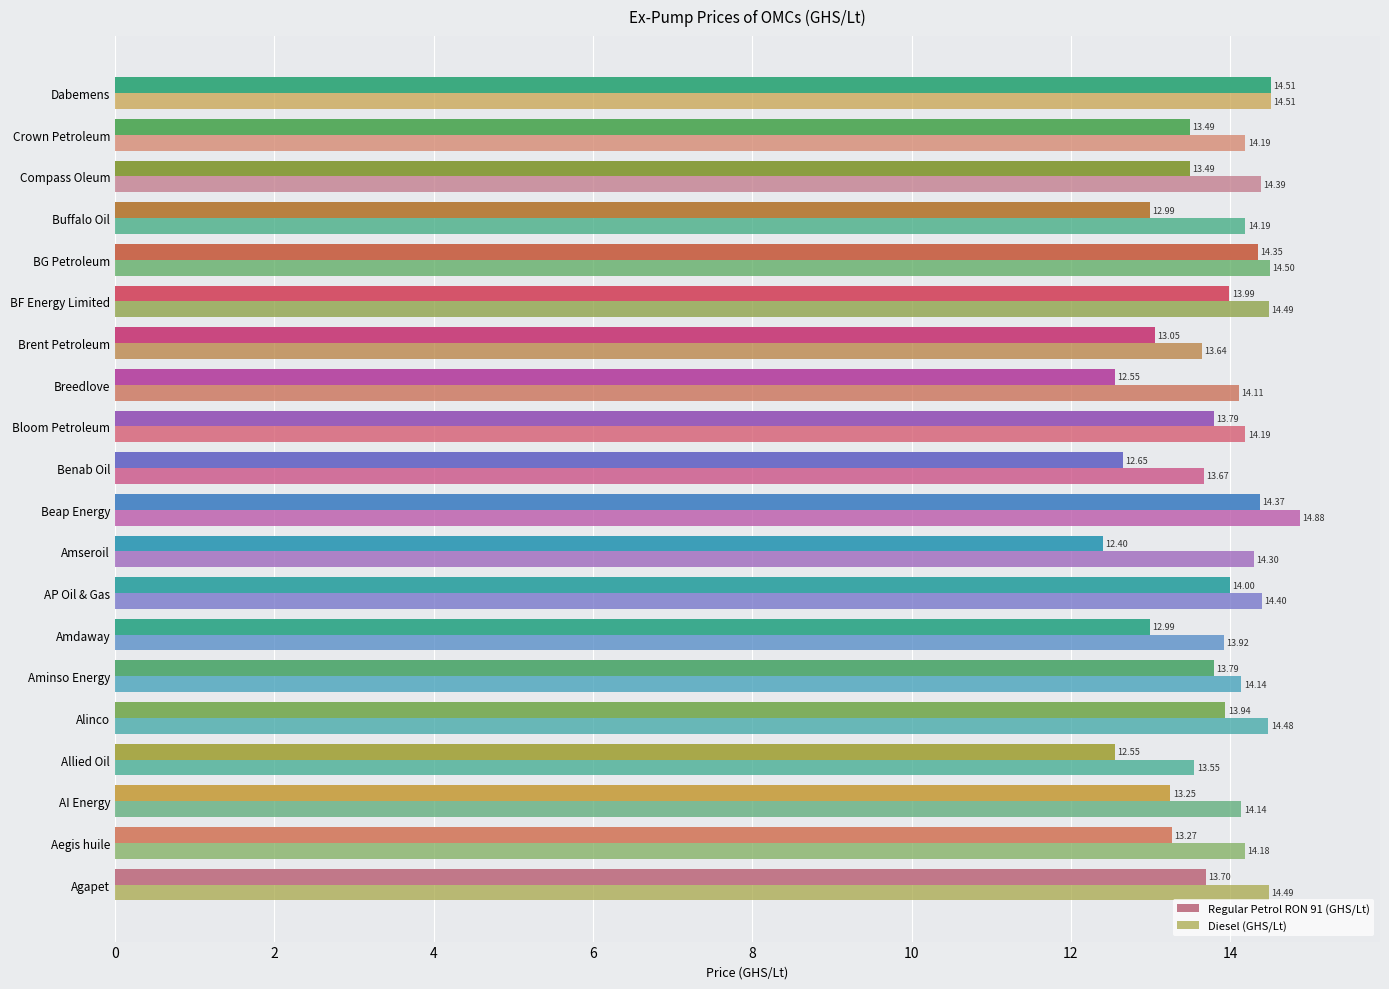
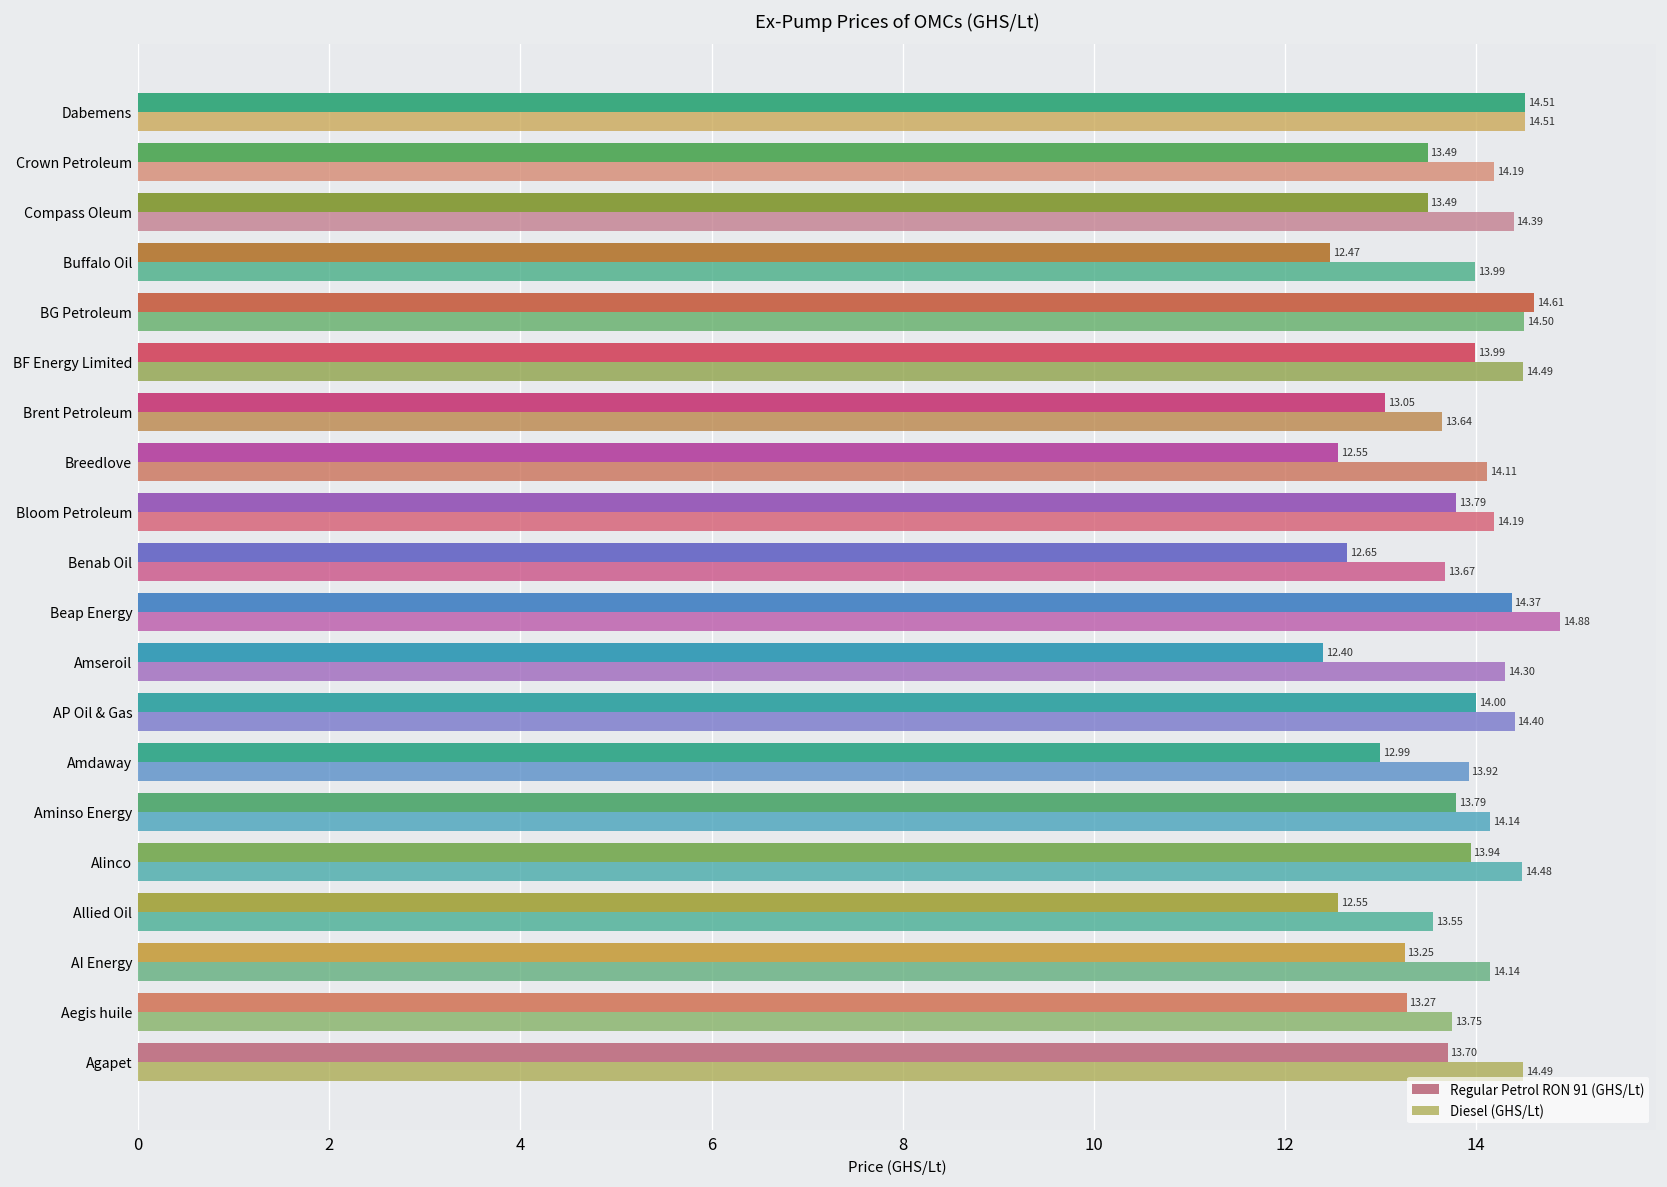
Regular Petrol RON 91 (GHS/Lt), Buffalo Oil: 12.99 -> 12.47
Diesel (GHS/Lt), Buffalo Oil: 14.19 -> 13.99
Regular Petrol RON 91 (GHS/Lt), BG Petroleum: 14.35 -> 14.61
Diesel (GHS/Lt), Aegis huile: 14.18 -> 13.75
